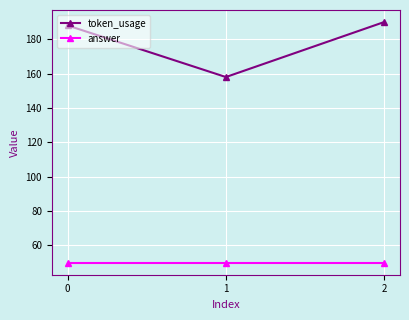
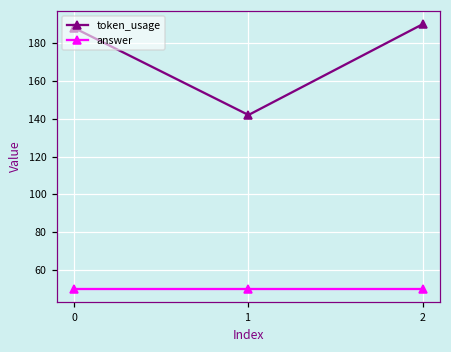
token_usage, 1: 158 -> 142
